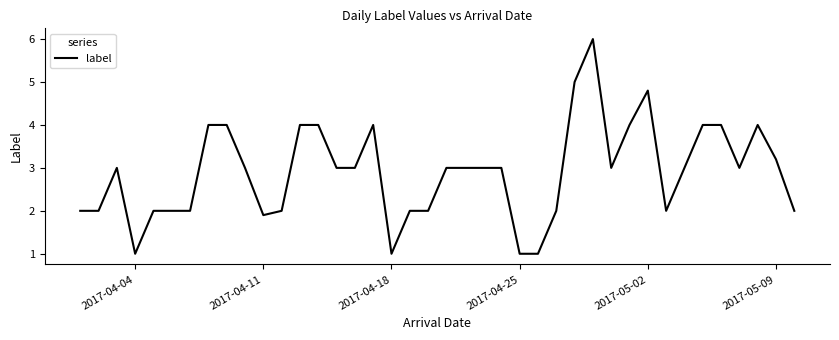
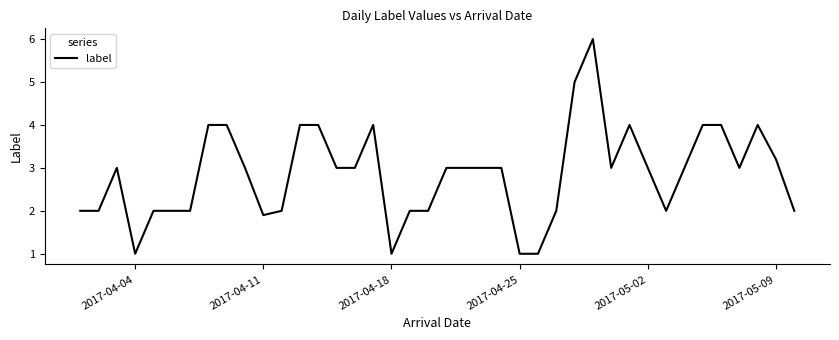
2017-05-02: 4.8 -> 3.0
